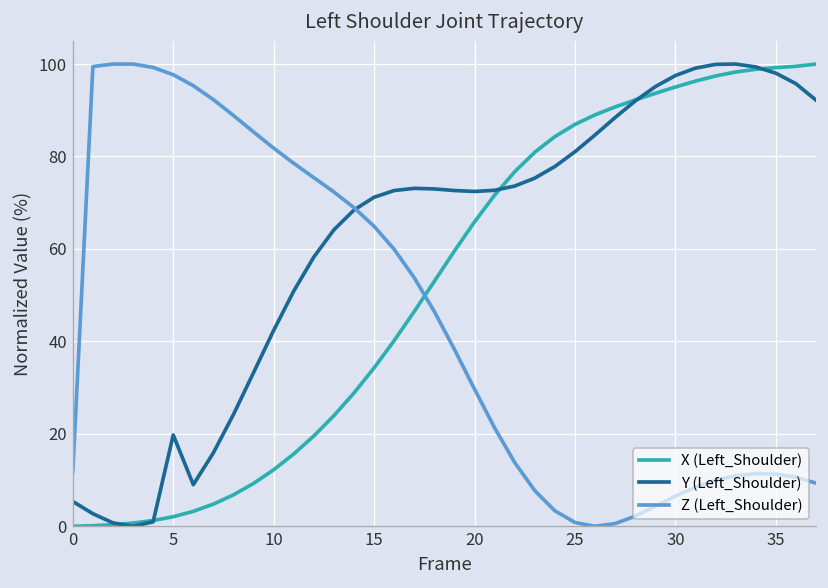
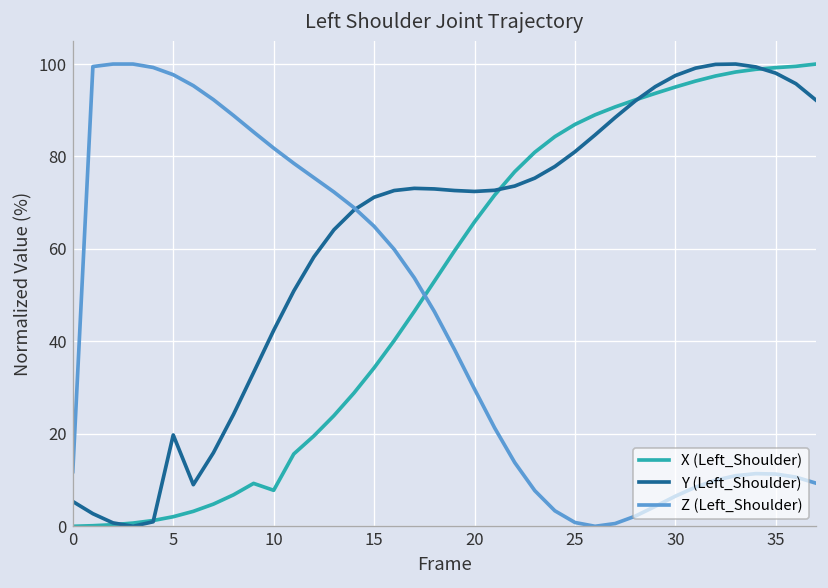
X (Left_Shoulder), 10: 12 -> 8
